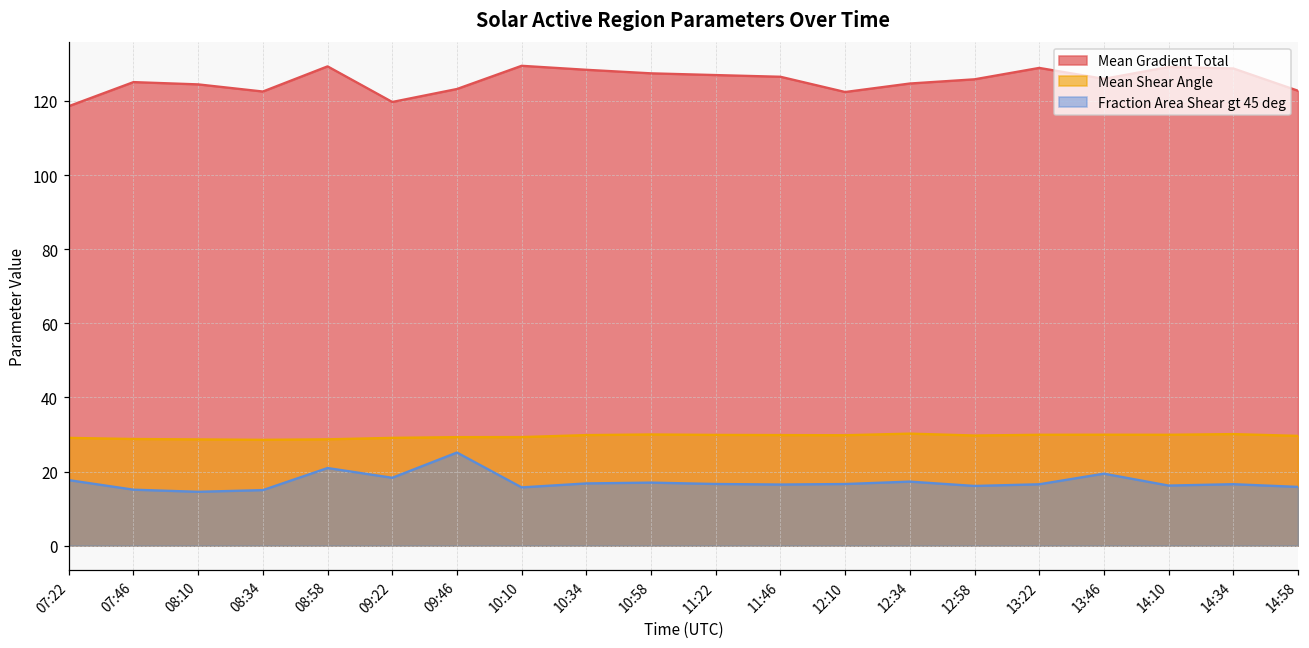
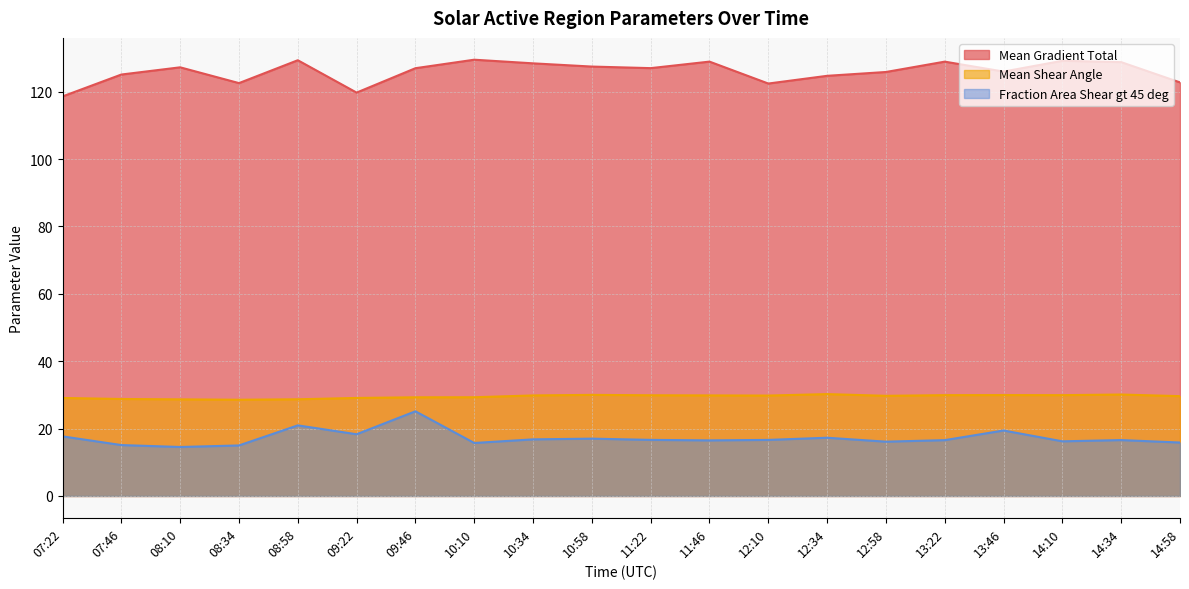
Mean Gradient Total, 08:10: 124 -> 127
Mean Gradient Total, 09:46: 123 -> 127
Mean Gradient Total, 11:46: 127 -> 129
